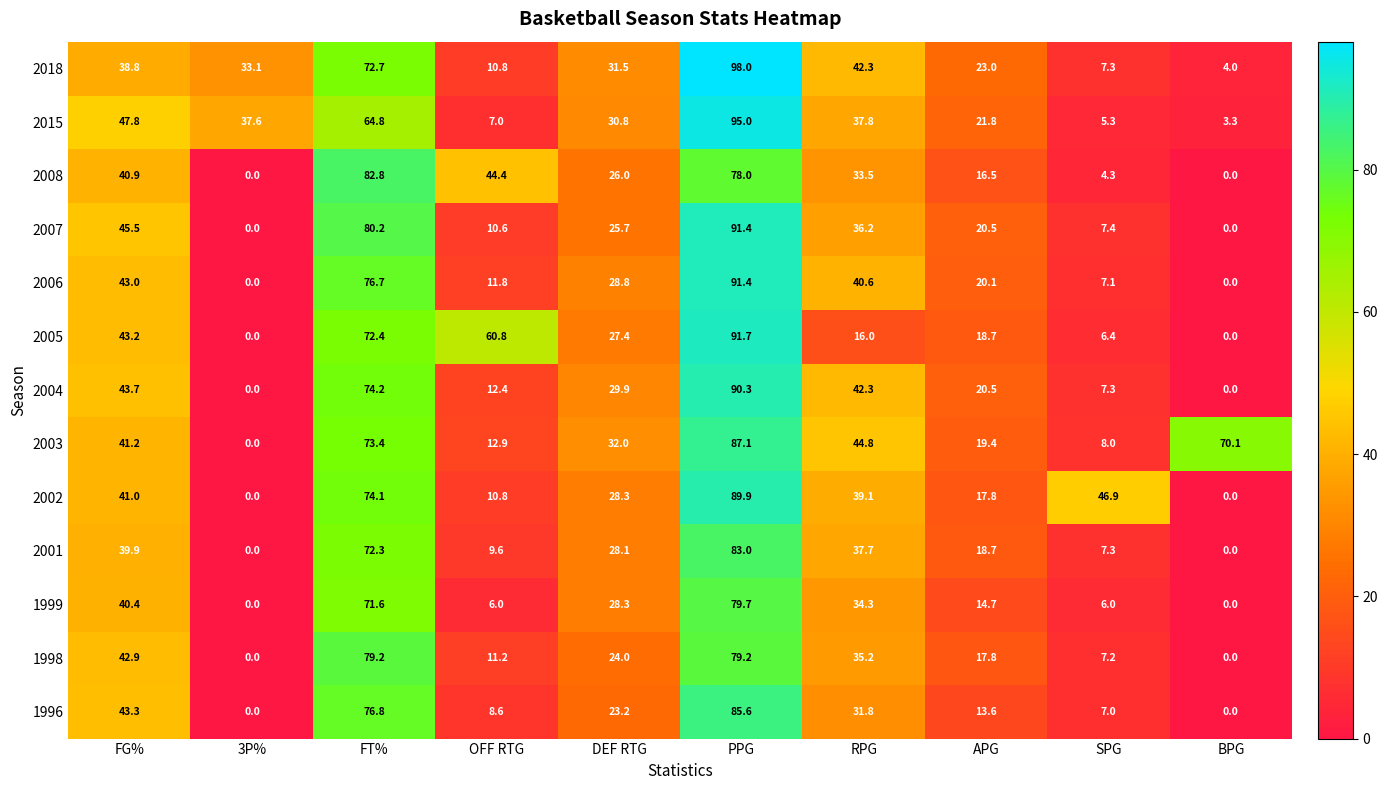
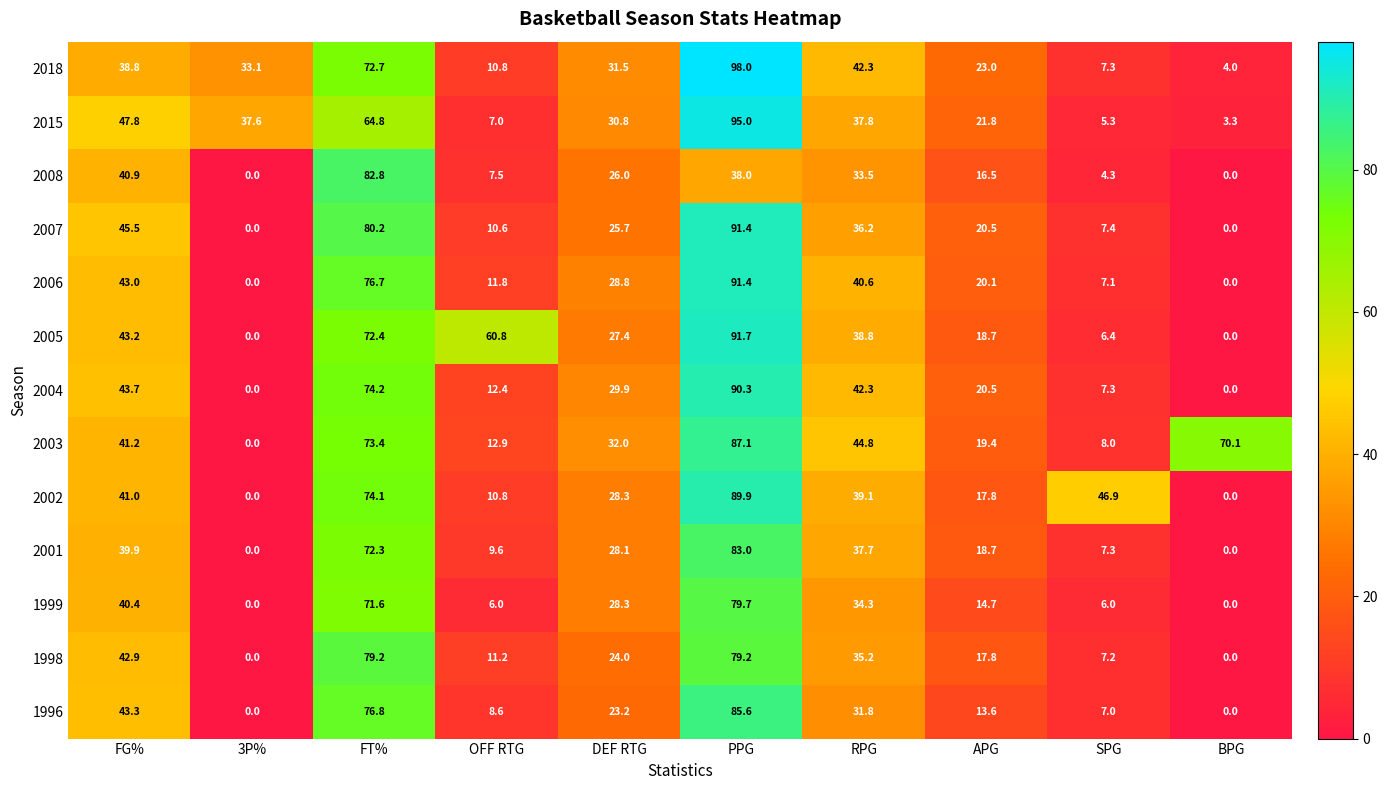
2008, OFF RTG: 44.4 -> 7.5
2008, PPG: 78.0 -> 38.0
2005, RPG: 16.0 -> 38.8
